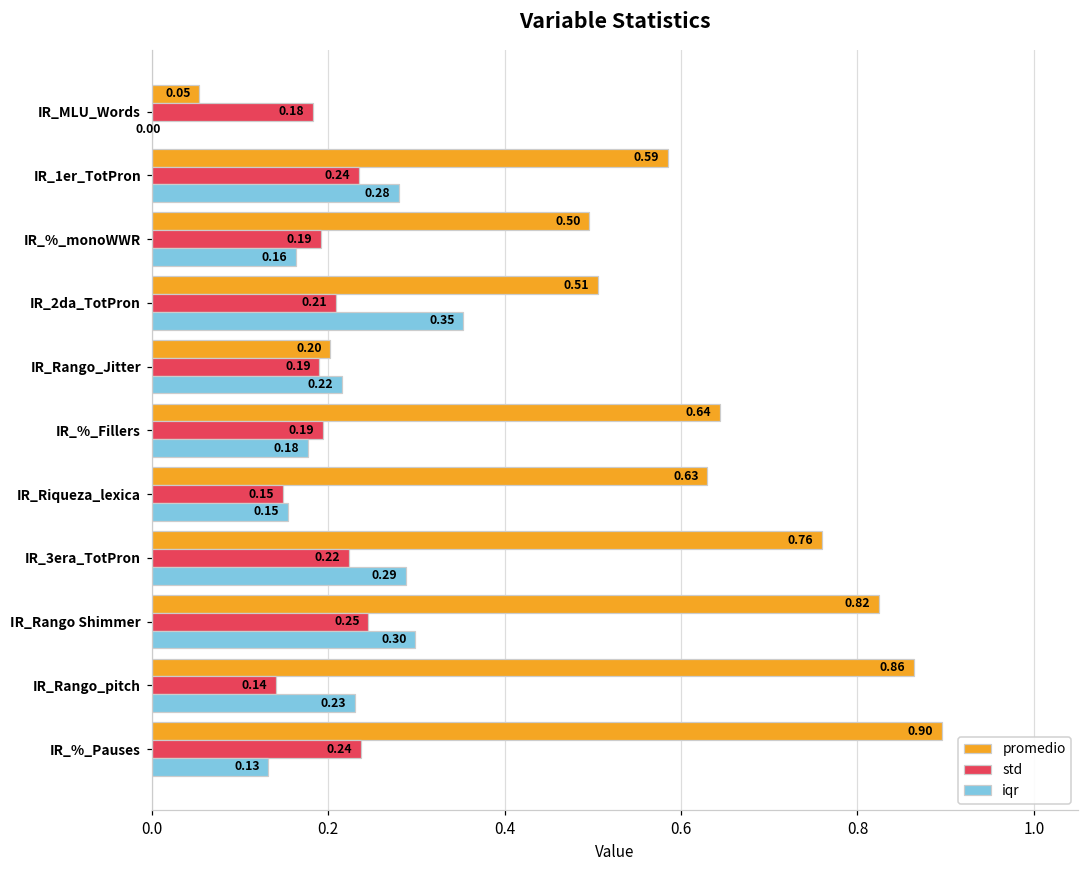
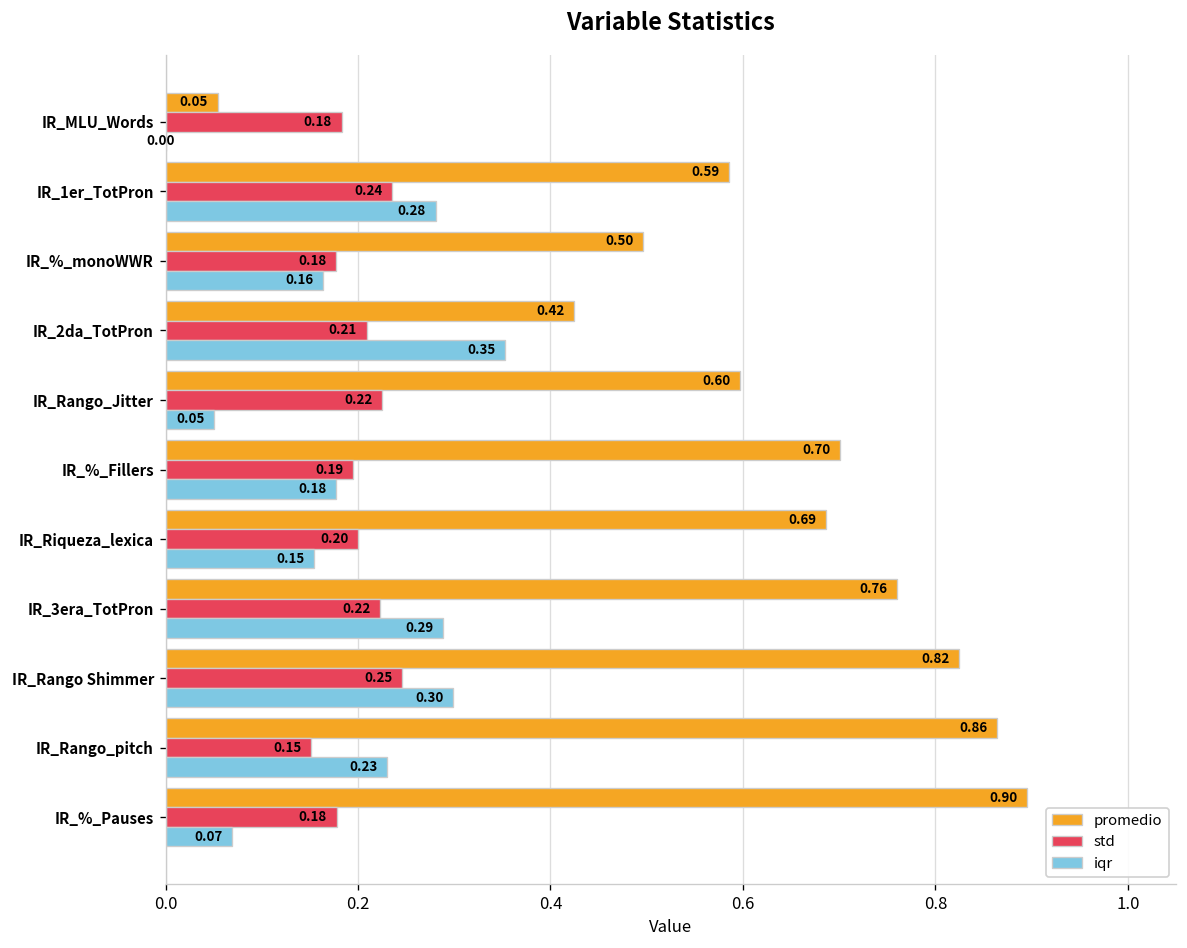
std, IR_%_monoWWR: 0.19 -> 0.18
promedio, IR_2da_TotPron: 0.51 -> 0.42
promedio, IR_Rango_Jitter: 0.20 -> 0.60
std, IR_Rango_Jitter: 0.19 -> 0.22
iqr, IR_Rango_Jitter: 0.22 -> 0.05
promedio, IR_%_Fillers: 0.64 -> 0.70
promedio, IR_Riqueza_lexica: 0.63 -> 0.69
std, IR_Riqueza_lexica: 0.15 -> 0.20
std, IR_Rango_pitch: 0.14 -> 0.15
std, IR_%_Pauses: 0.24 -> 0.18
iqr, IR_%_Pauses: 0.13 -> 0.07
